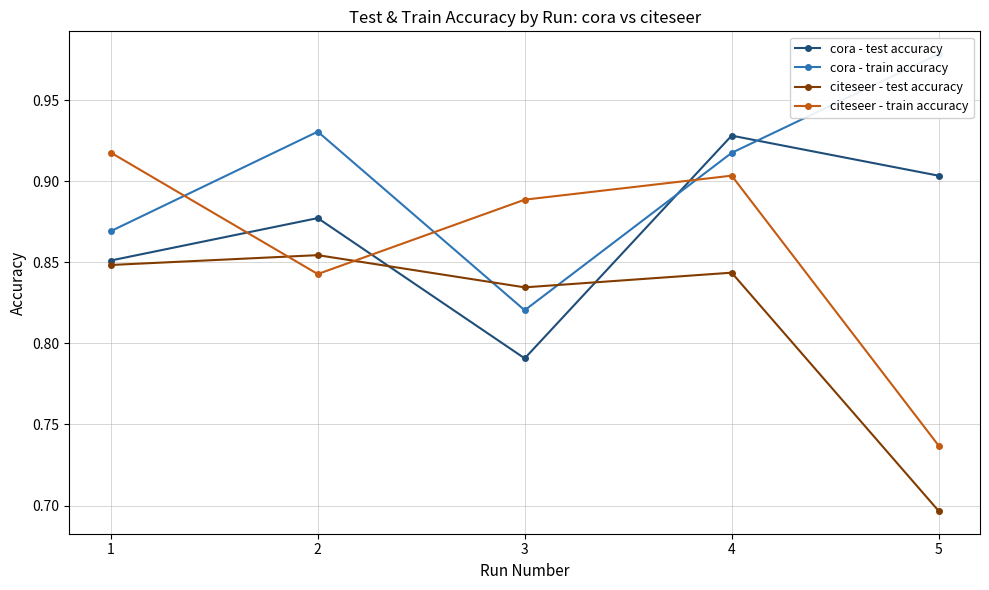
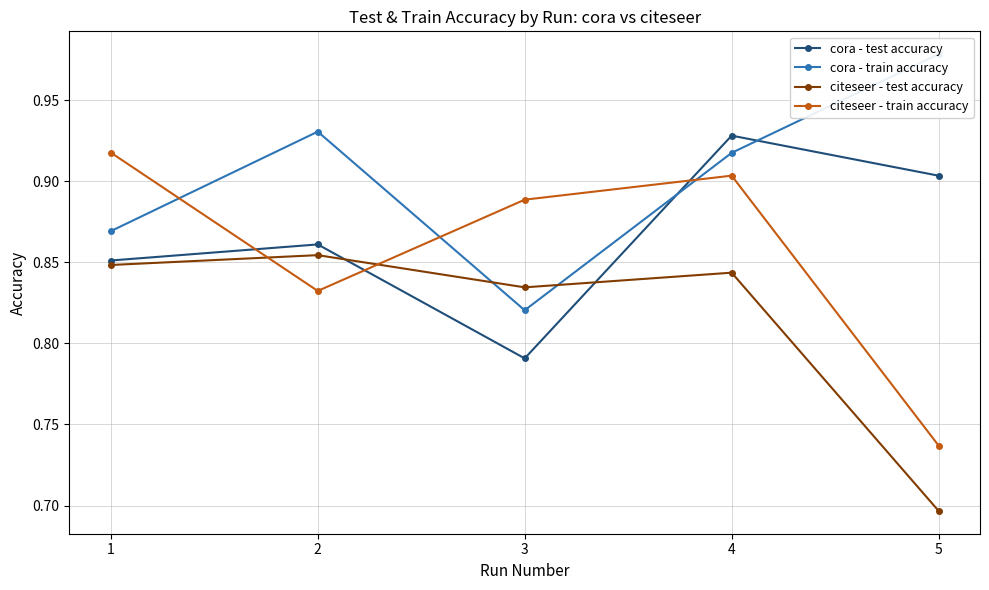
cora - test accuracy, 2: 0.877 -> 0.861
citeseer - train accuracy, 2: 0.843 -> 0.832
